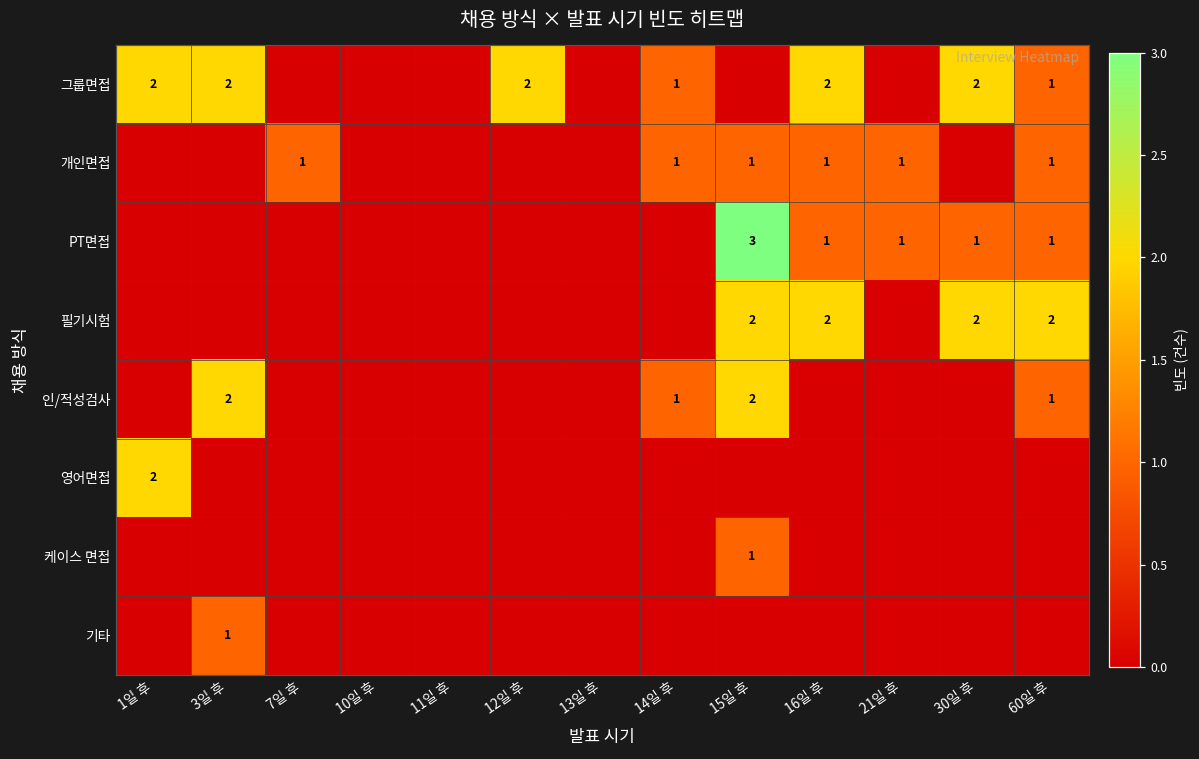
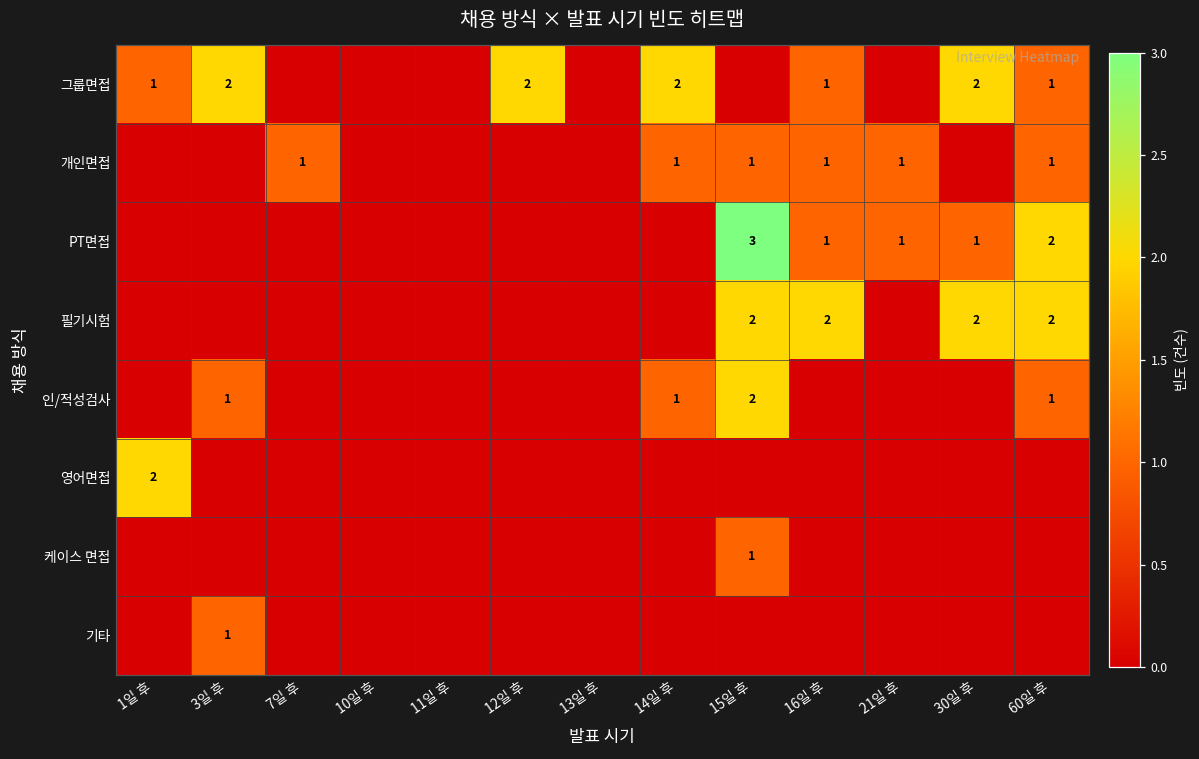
그룹면접, 1일 후: 2 -> 1
그룹면접, 14일 후: 1 -> 2
그룹면접, 16일 후: 2 -> 1
PT면접, 60일 후: 1 -> 2
인/적성검사, 3일 후: 2 -> 1
